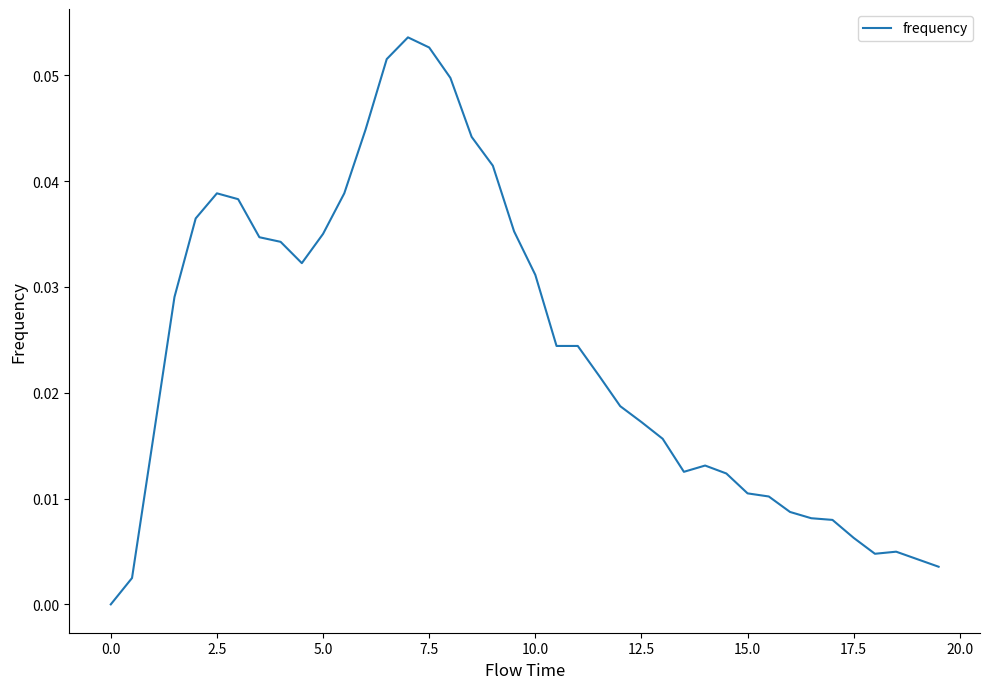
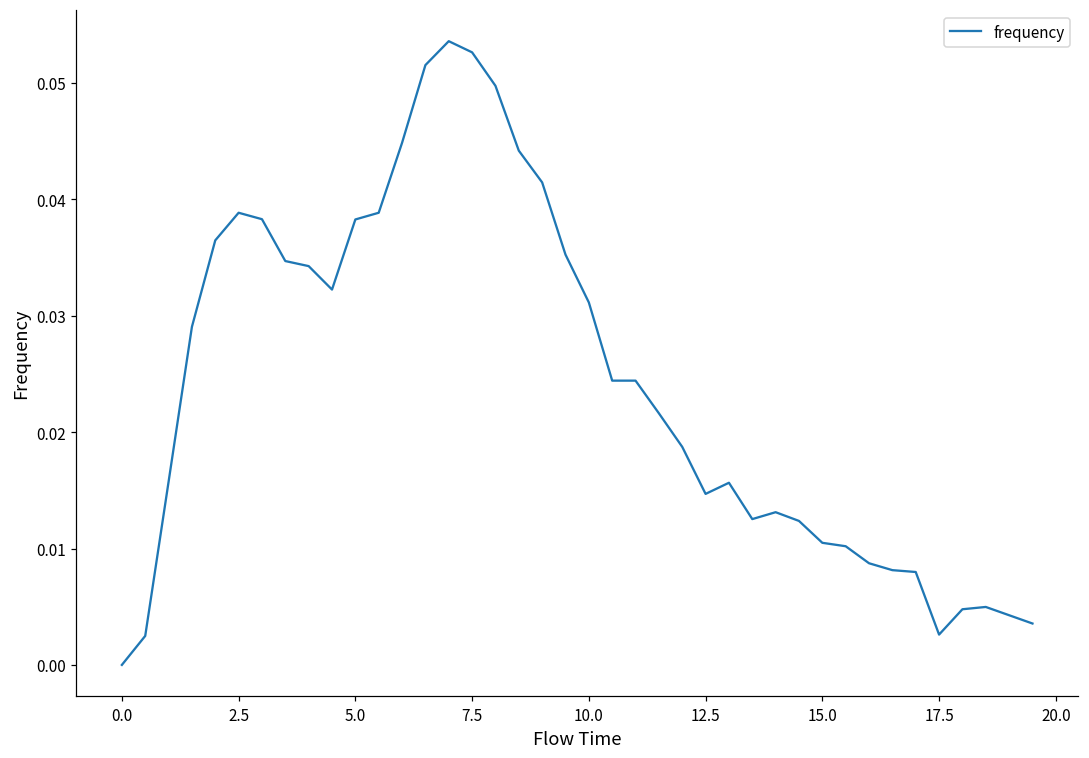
5.0: 0.0350 -> 0.0383
12.5: 0.0172 -> 0.0147
17.5: 0.0063 -> 0.0026
